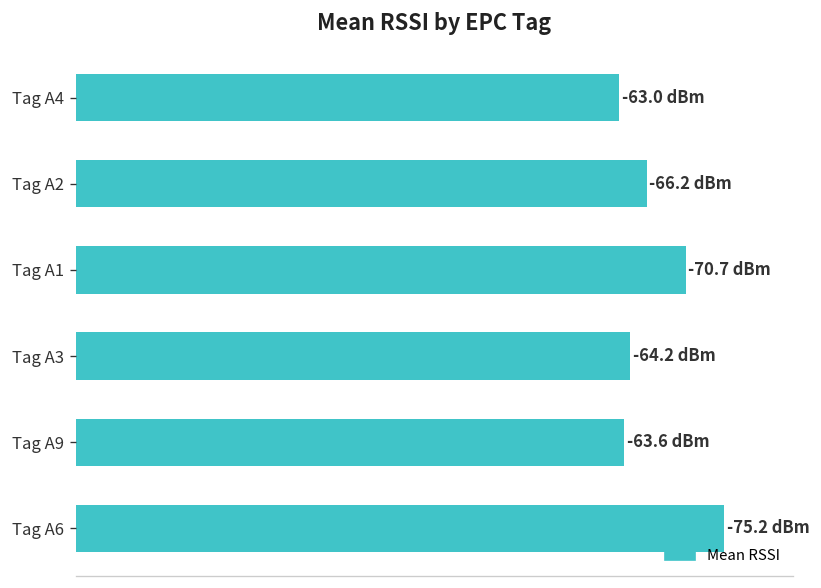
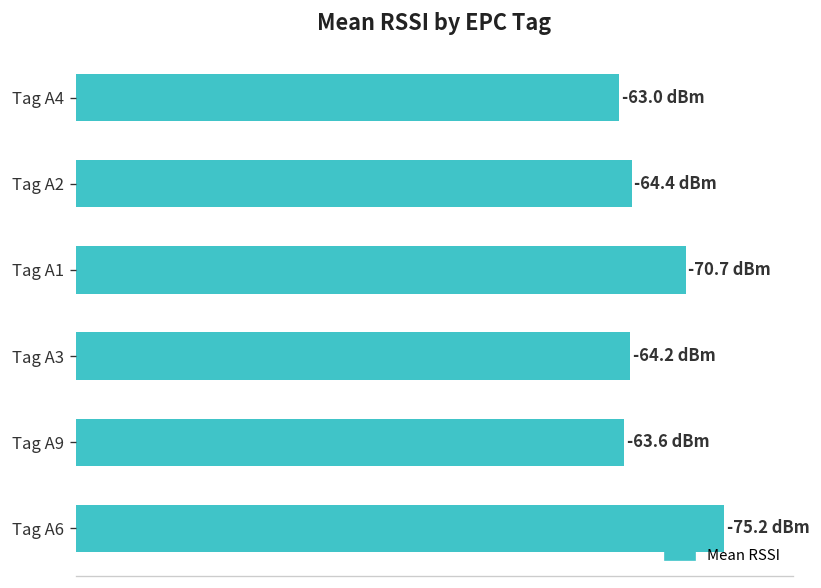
Tag A2: -66.2 -> -64.4
